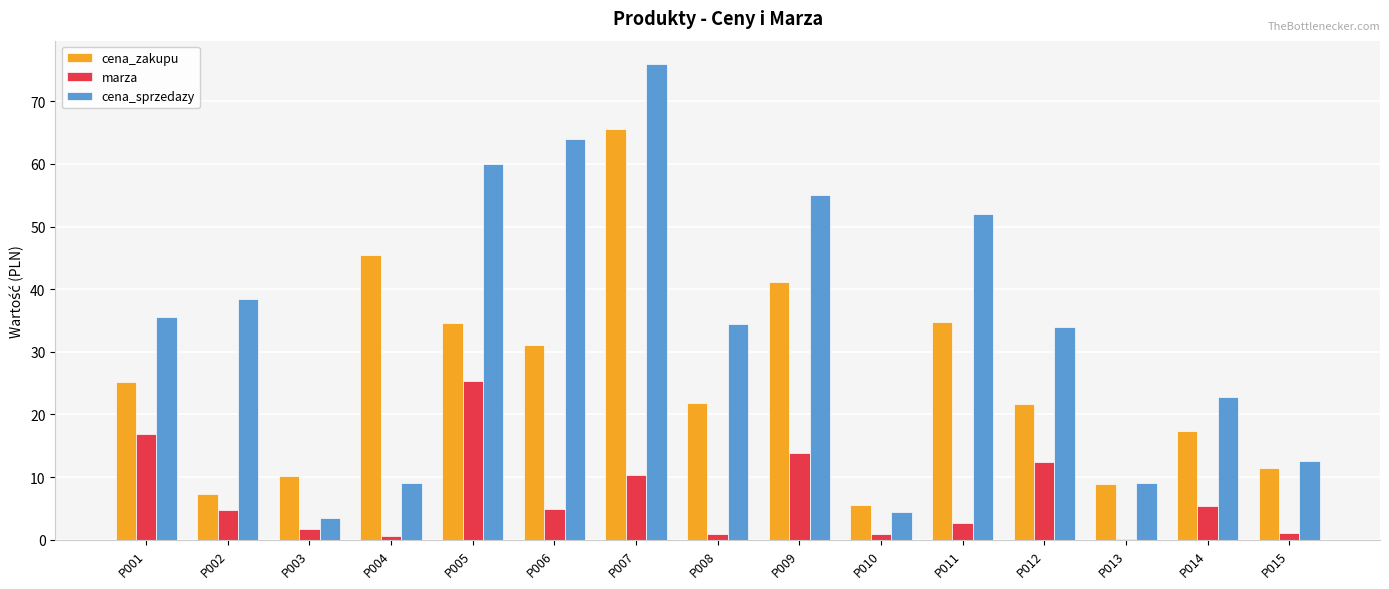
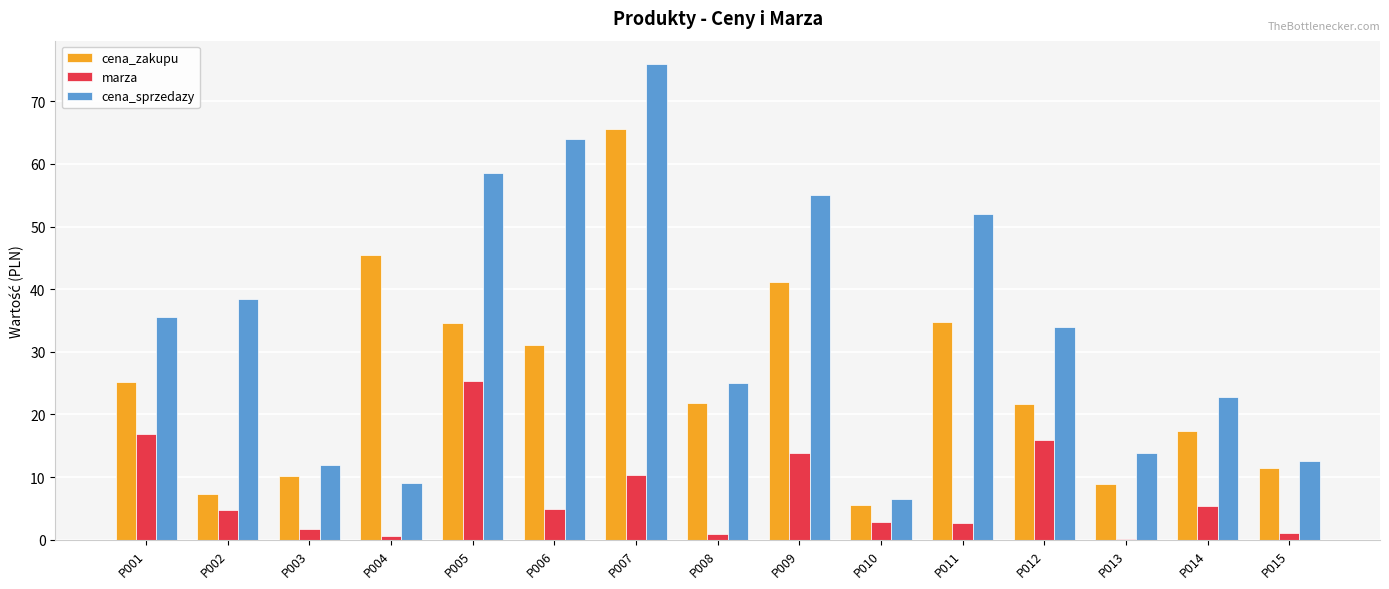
cena_sprzedazy, P003: 4 -> 12
cena_sprzedazy, P005: 60 -> 59
cena_sprzedazy, P008: 35 -> 25
marza, P010: 1 -> 3
cena_sprzedazy, P010: 4 -> 7
marza, P012: 12 -> 16
cena_sprzedazy, P013: 9 -> 14
